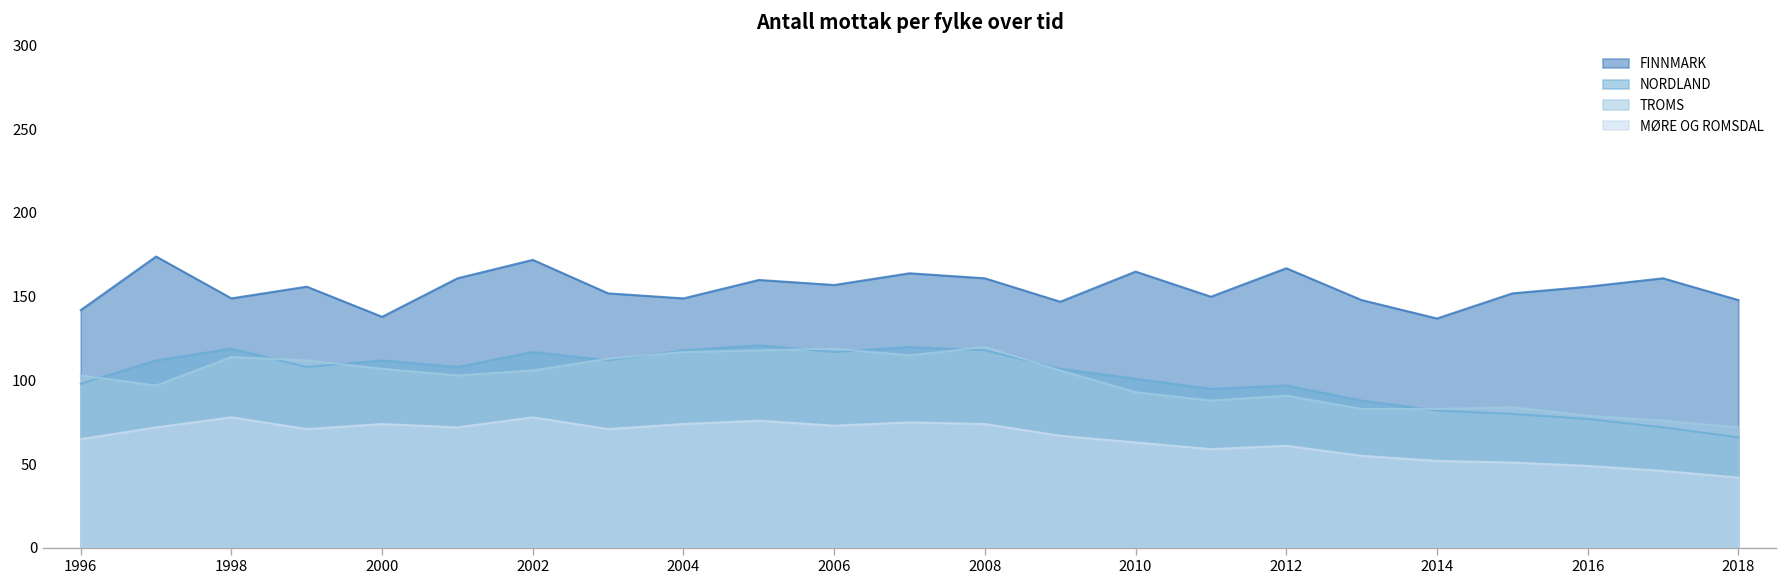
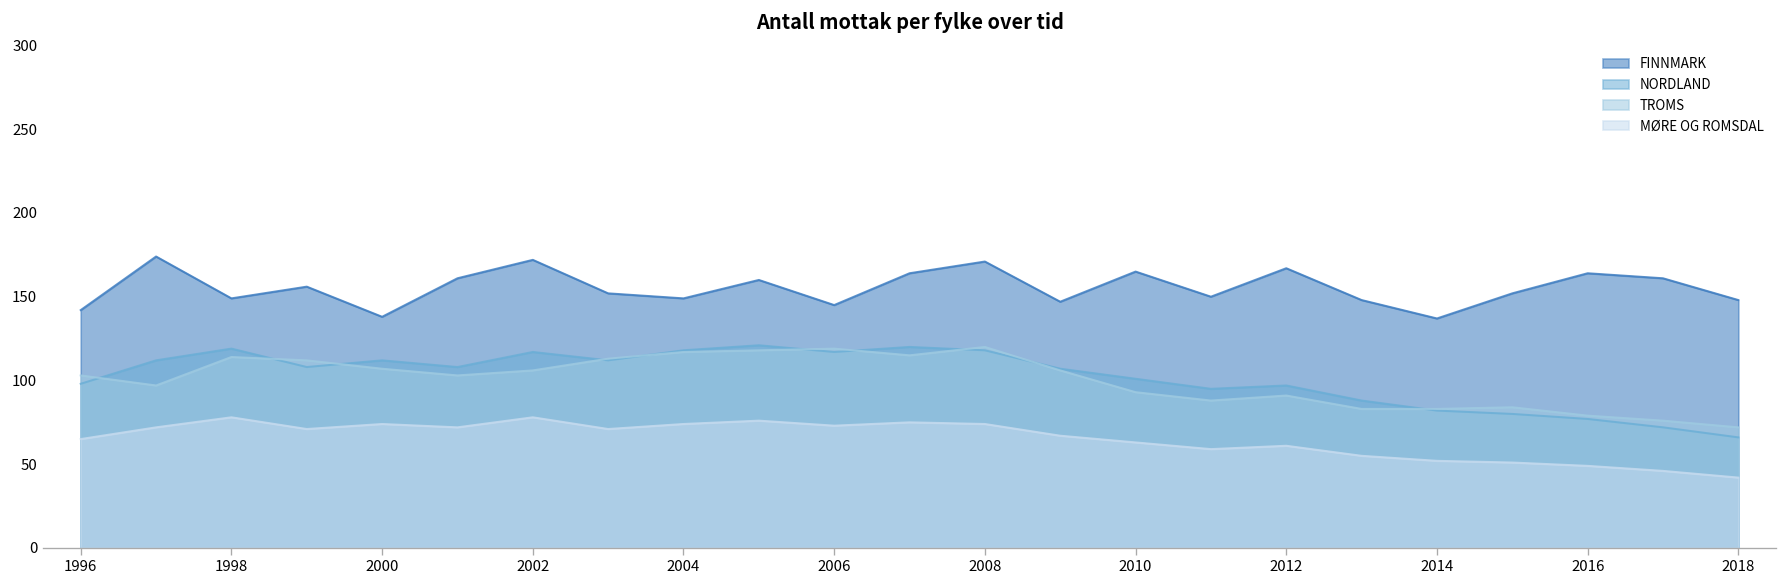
FINNMARK, 2006: 157 -> 145
FINNMARK, 2008: 161 -> 171
FINNMARK, 2016: 156 -> 164
